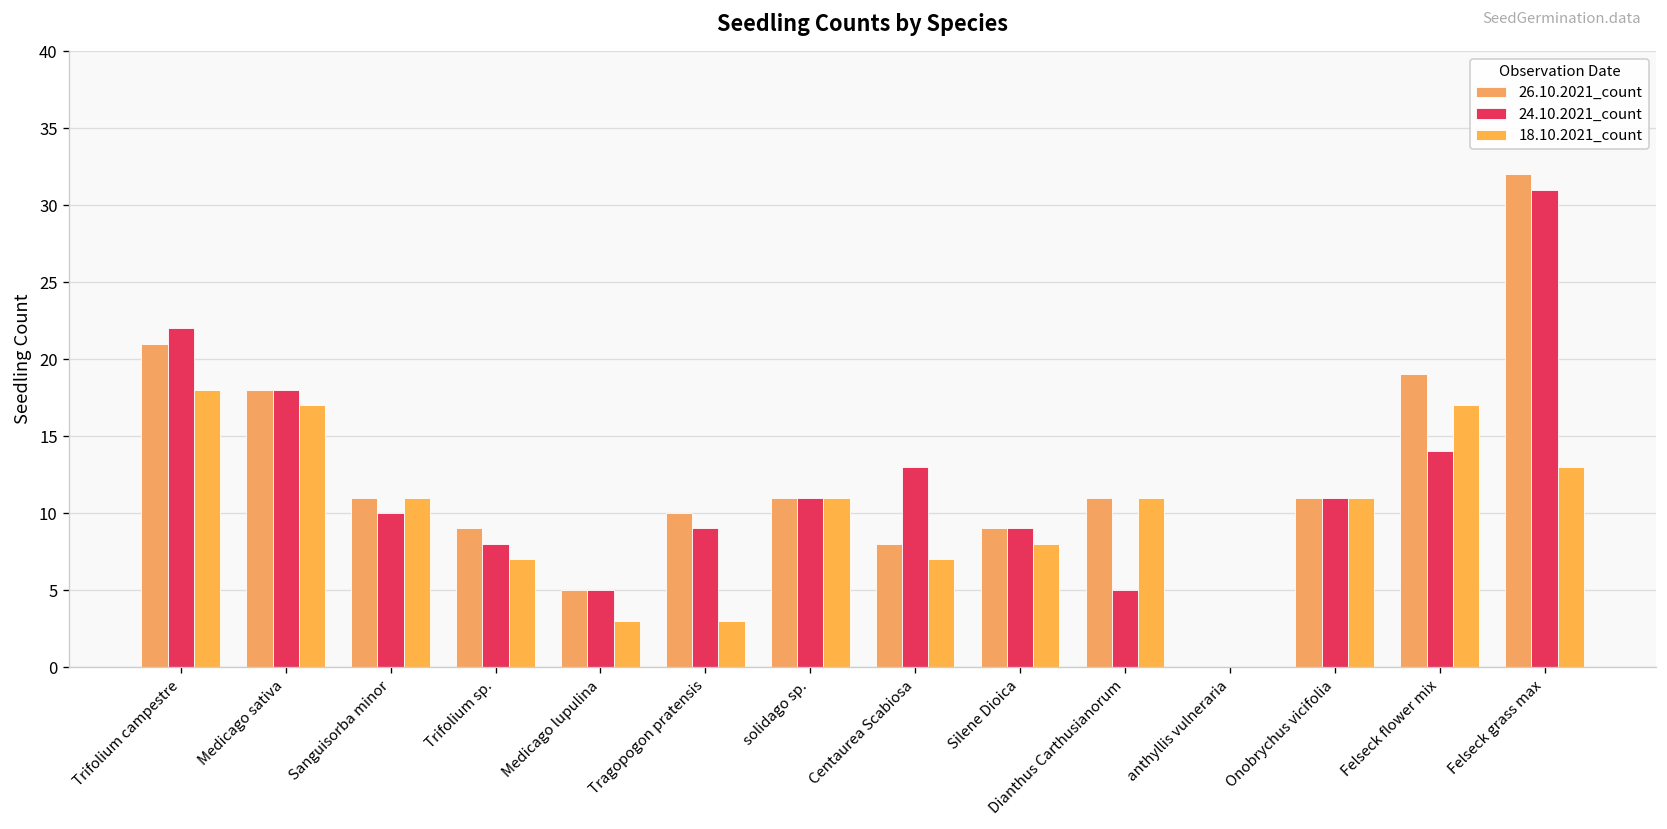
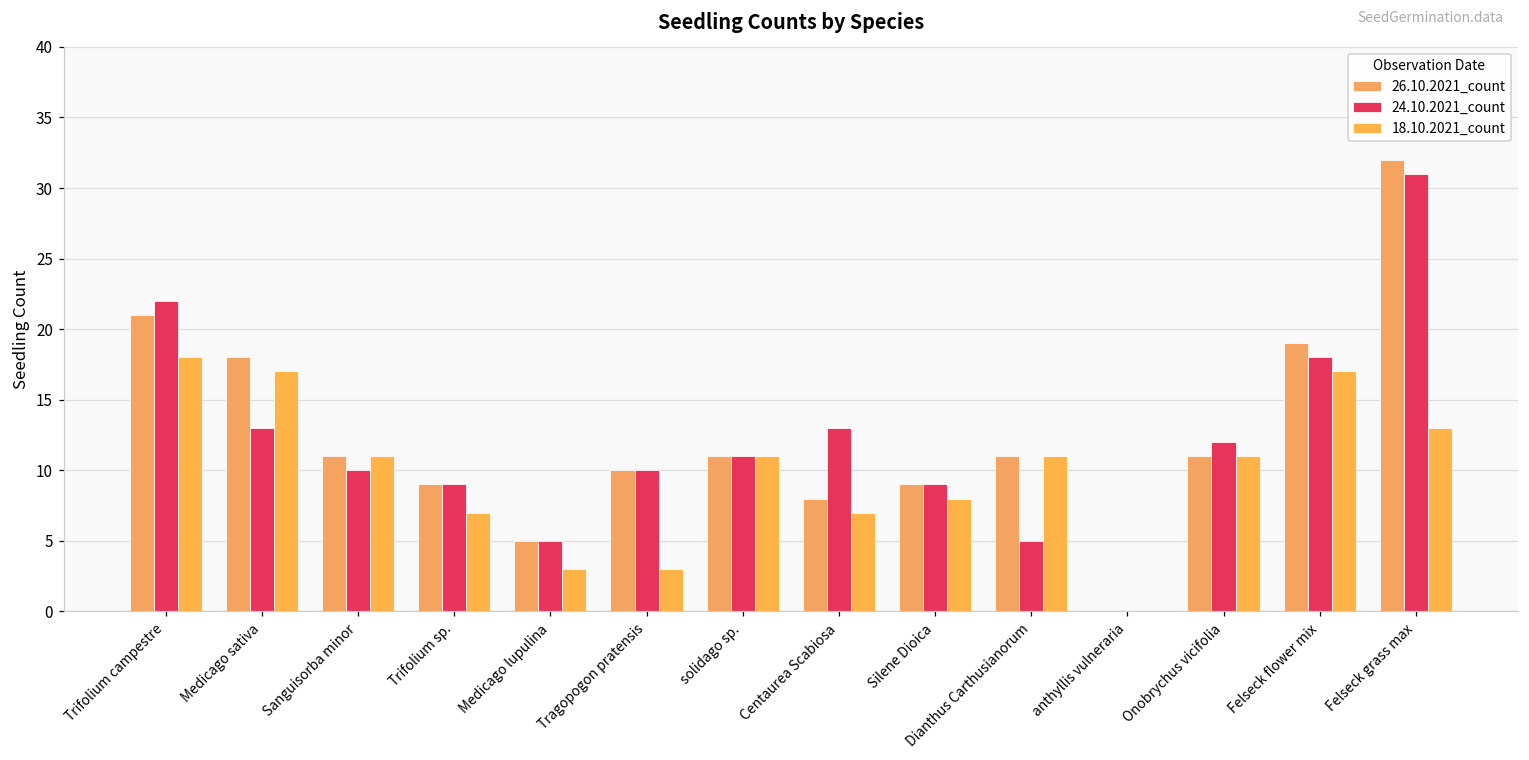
24.10.2021_count, Medicago sativa: 18 -> 13
24.10.2021_count, Trifolium sp.: 8 -> 9
24.10.2021_count, Tragopogon pratensis: 9 -> 10
24.10.2021_count, Onobrychus vicifolia: 11 -> 12
24.10.2021_count, Felseck flower mix: 14 -> 18
